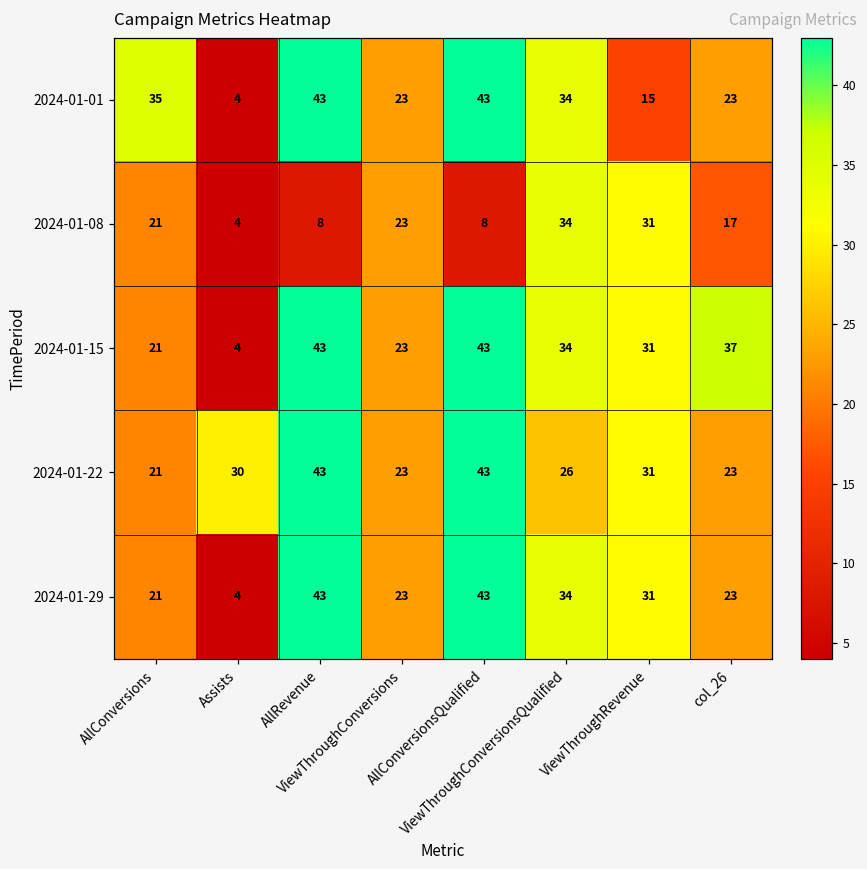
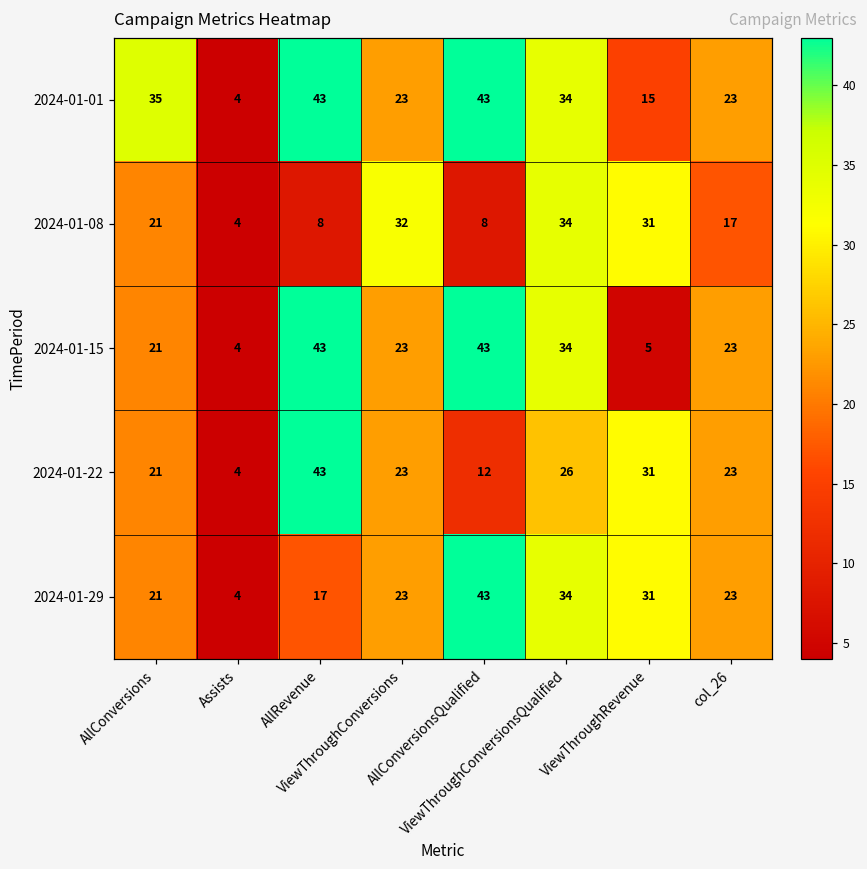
2024-01-08, ViewThroughConversions: 23 -> 32
2024-01-15, ViewThroughRevenue: 31 -> 5
2024-01-15, col_26: 37 -> 23
2024-01-22, Assists: 30 -> 4
2024-01-22, AllConversionsQualified: 43 -> 12
2024-01-29, AllRevenue: 43 -> 17
